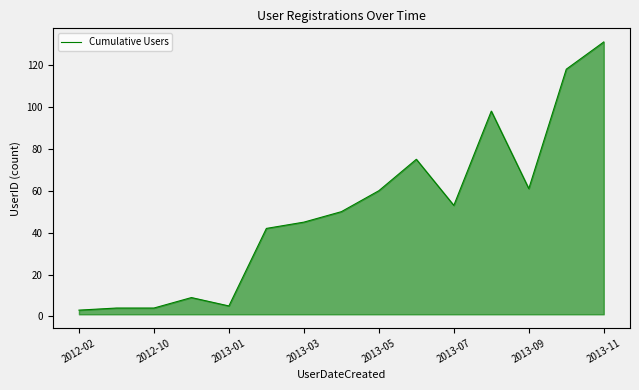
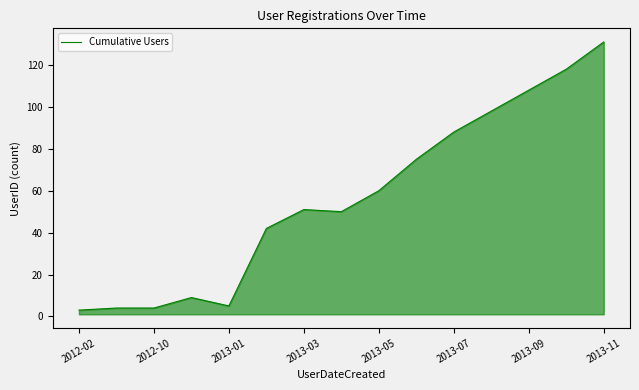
2013-03: 45 -> 51
2013-07: 53 -> 88
2013-09: 61 -> 108
